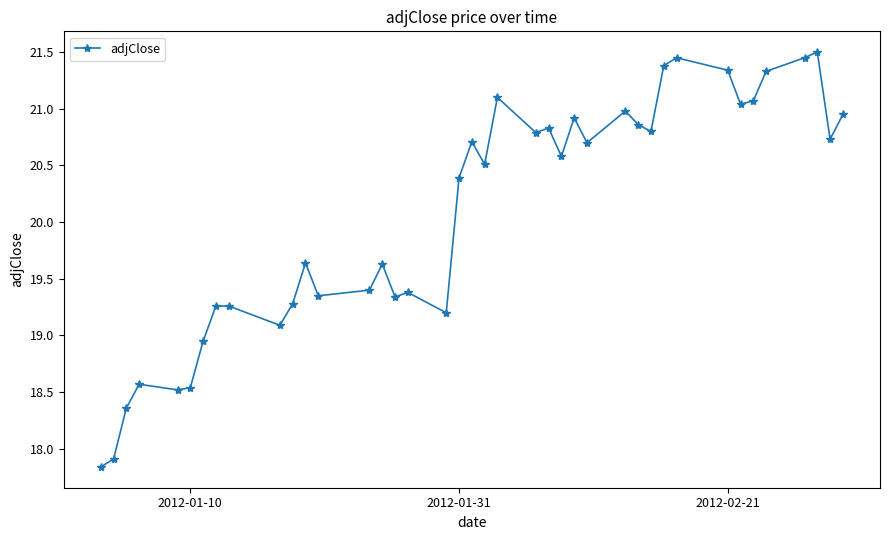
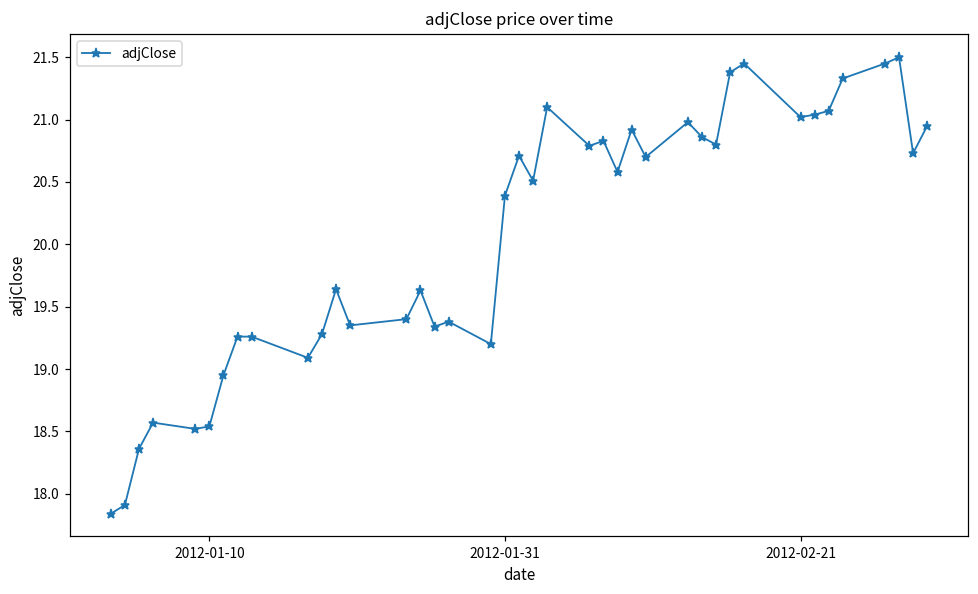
2012-02-21: 21.34 -> 21.02
